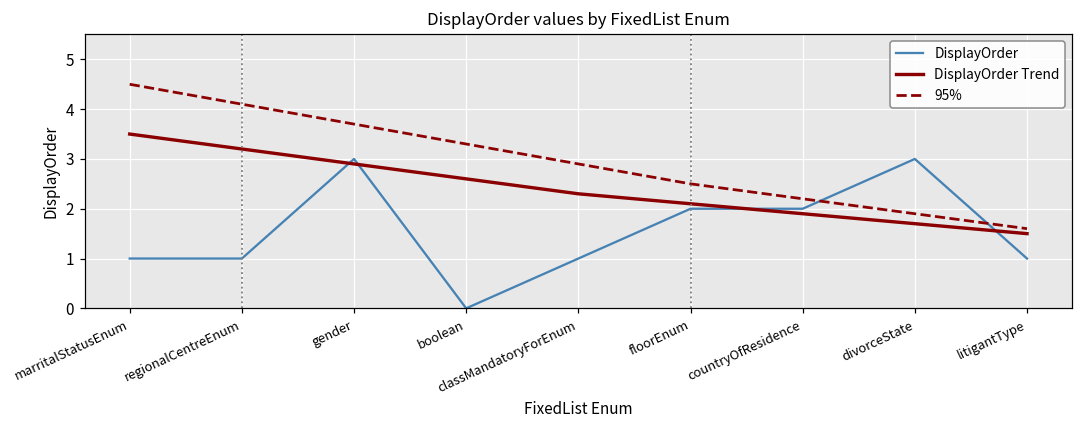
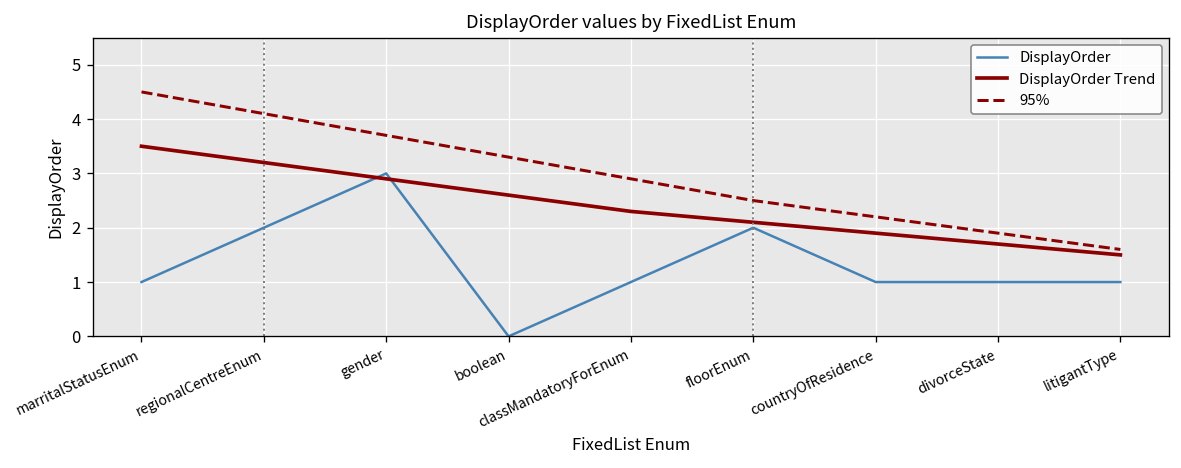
DisplayOrder, regionalCentreEnum: 1 -> 2
DisplayOrder, countryOfResidence: 2 -> 1
DisplayOrder, divorceState: 3 -> 1
